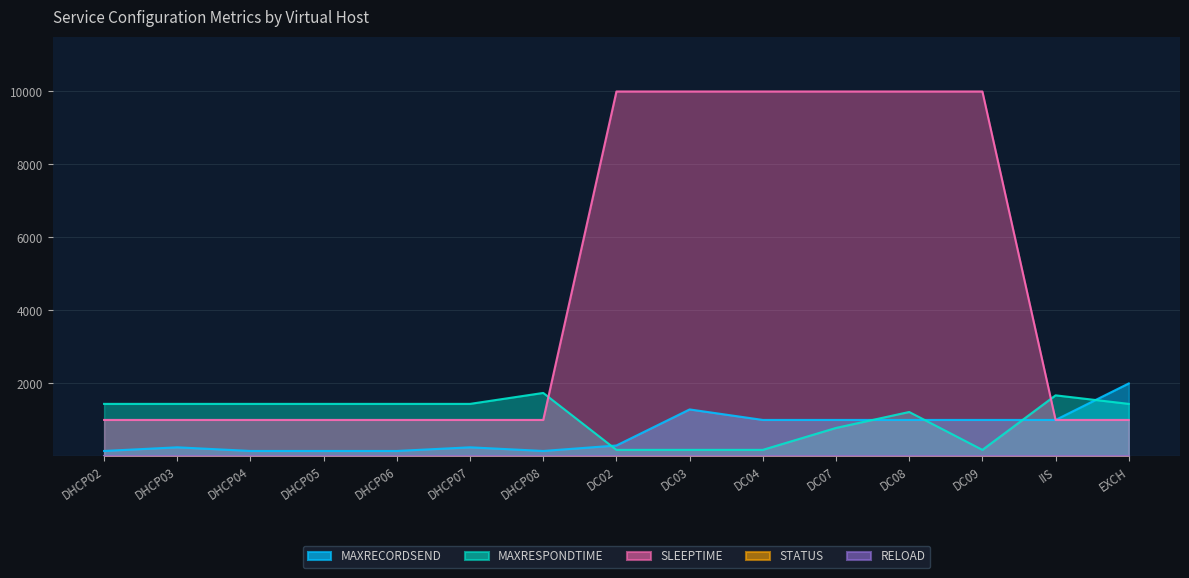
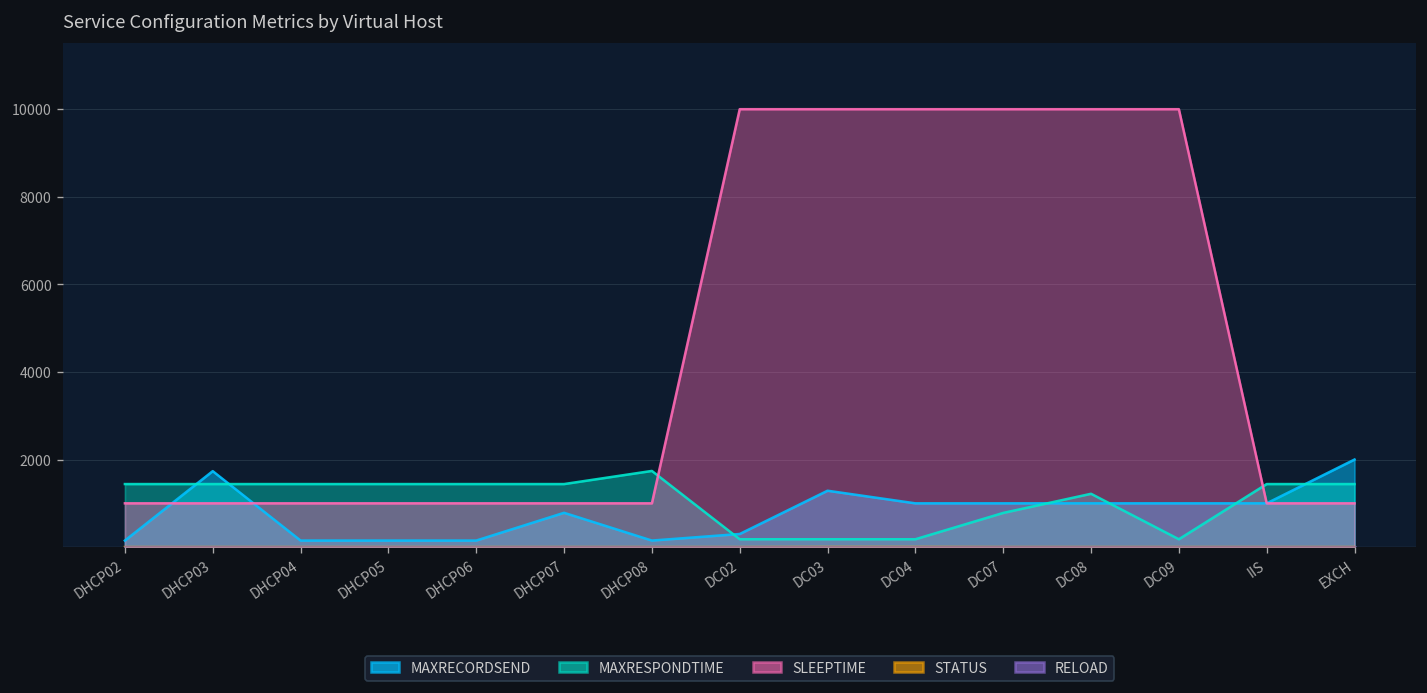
MAXRECORDSEND, DHCP03: 300 -> 1700
MAXRECORDSEND, DHCP07: 300 -> 800
MAXRESPONDTIME, IIS: 1700 -> 1400
